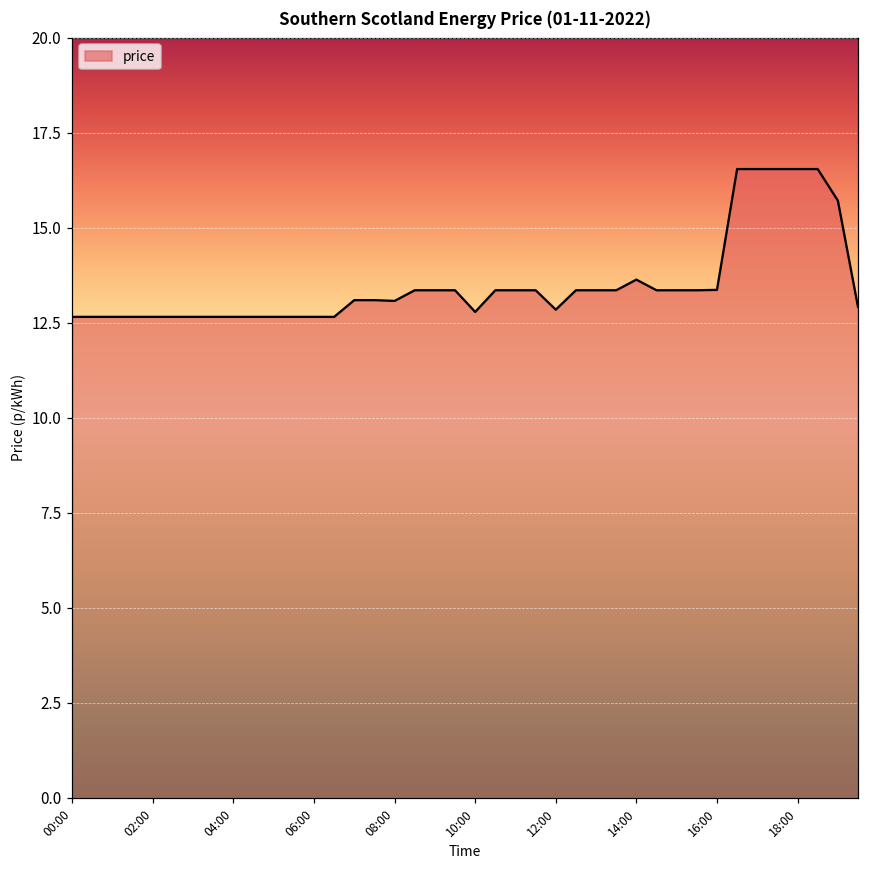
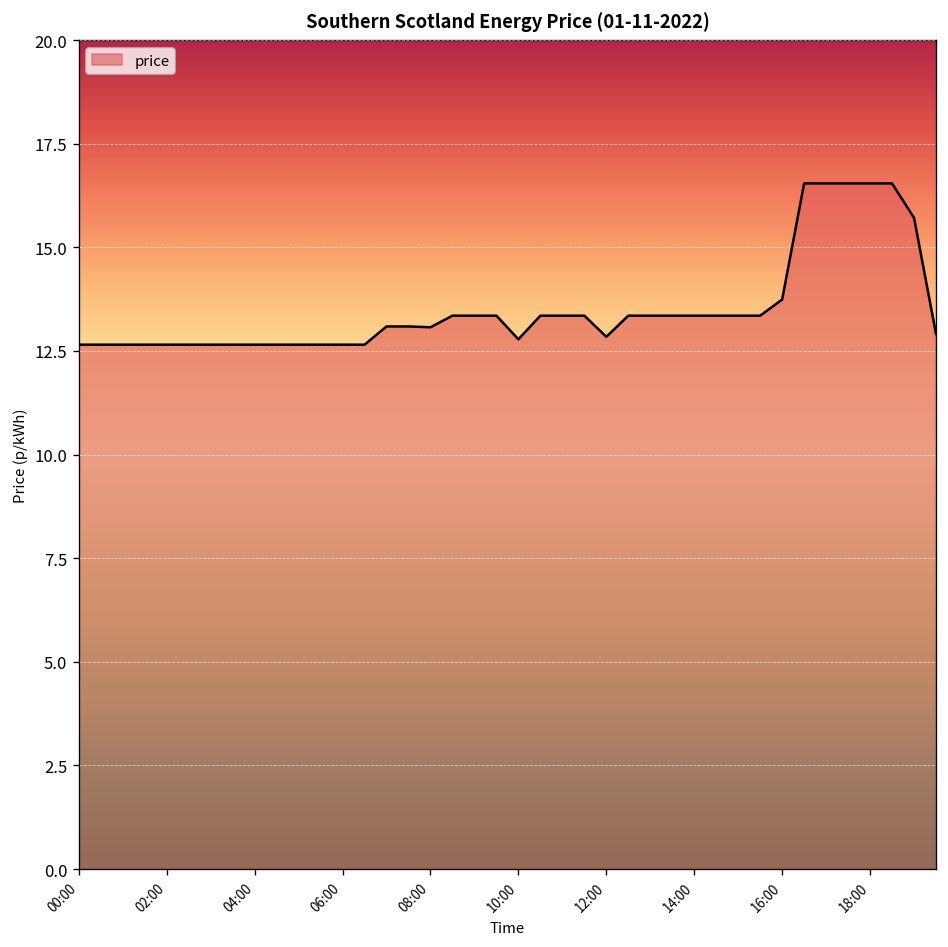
14:00: 13.6 -> 13.4
16:00: 13.4 -> 13.7
